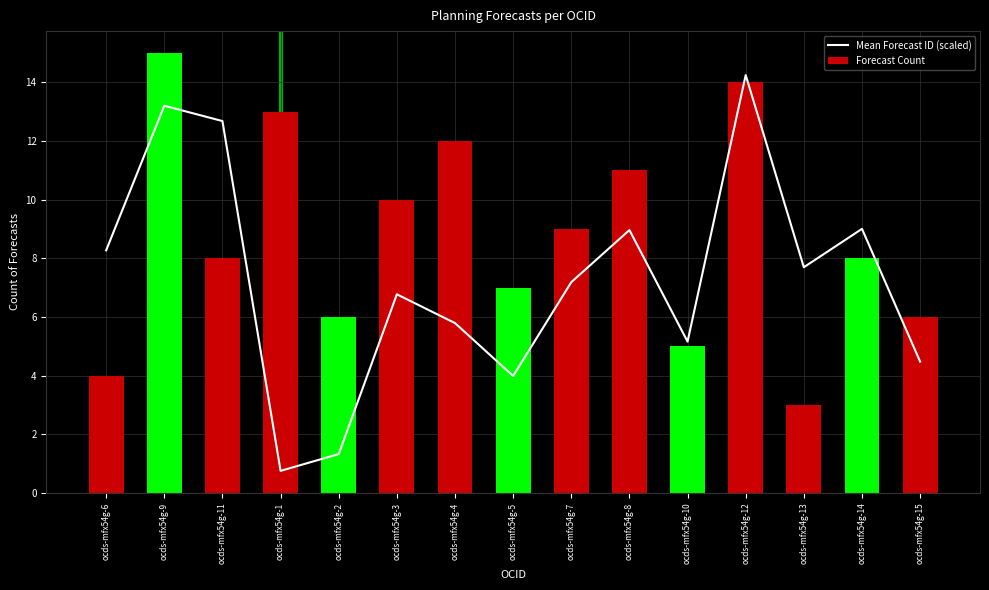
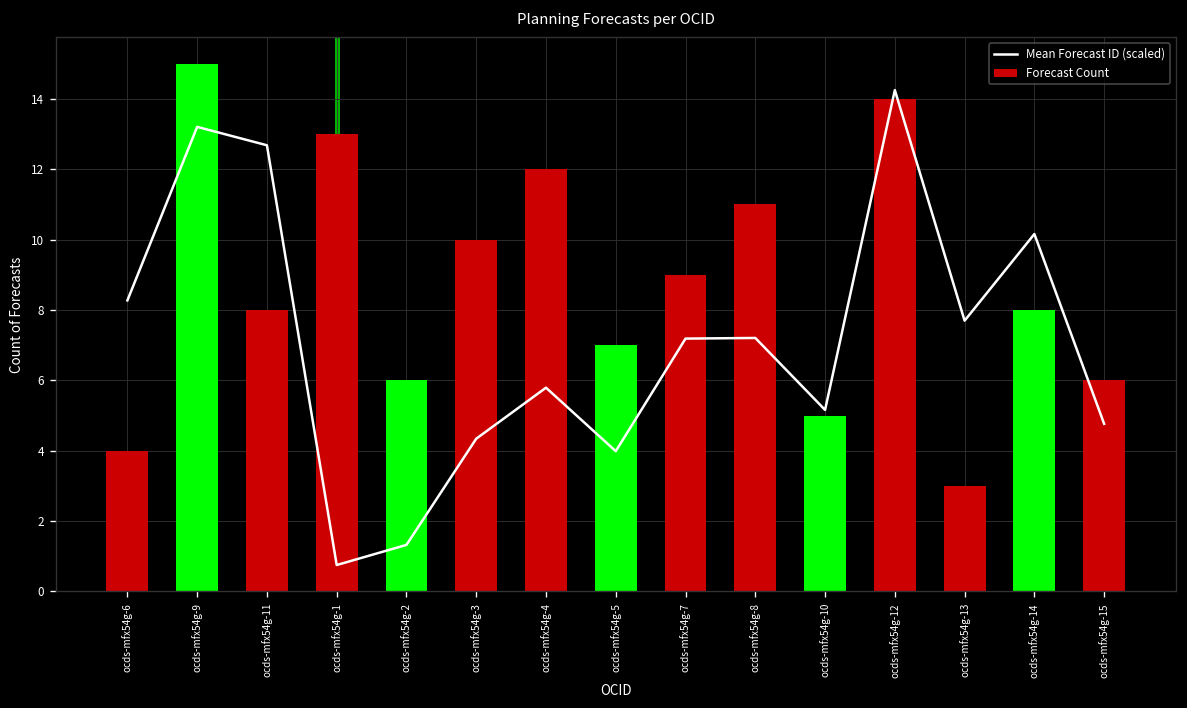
Mean Forecast ID (scaled), ocds-mfx54g-3: 6.8 -> 4.3
Mean Forecast ID (scaled), ocds-mfx54g-8: 9.0 -> 7.2
Mean Forecast ID (scaled), ocds-mfx54g-14: 9.0 -> 10.2
Mean Forecast ID (scaled), ocds-mfx54g-15: 4.5 -> 4.8
